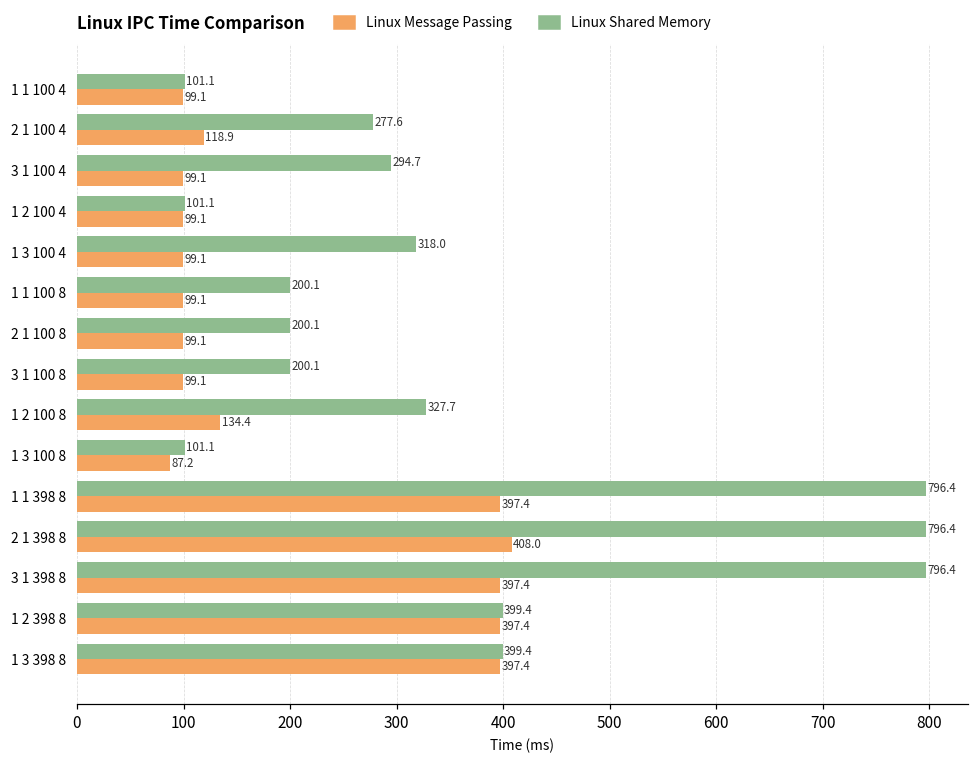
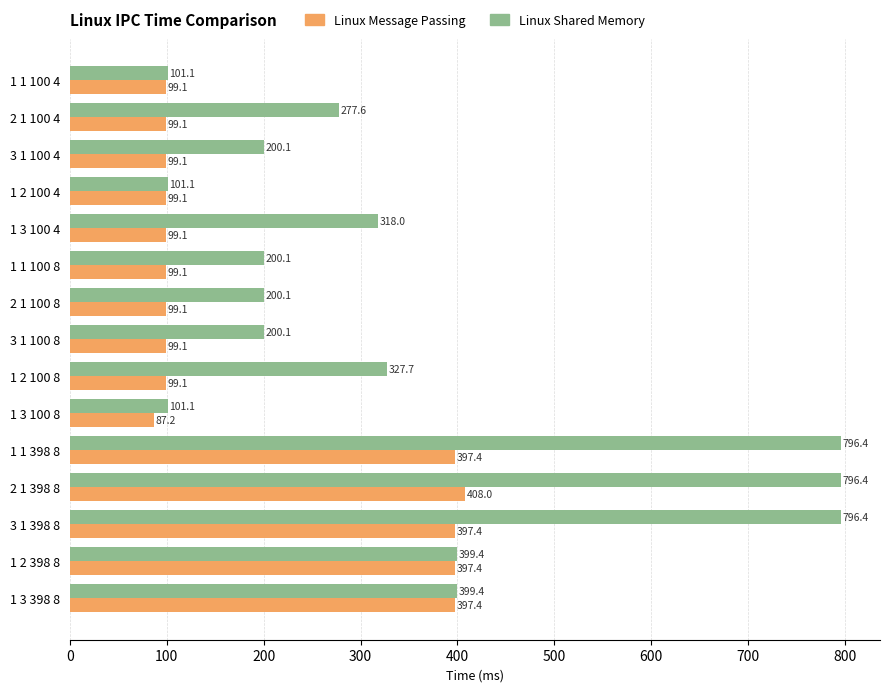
Linux Message Passing, 2 1 100 4: 118.9 -> 99.1
Linux Shared Memory, 3 1 100 4: 294.7 -> 200.1
Linux Message Passing, 1 2 100 8: 134.4 -> 99.1
